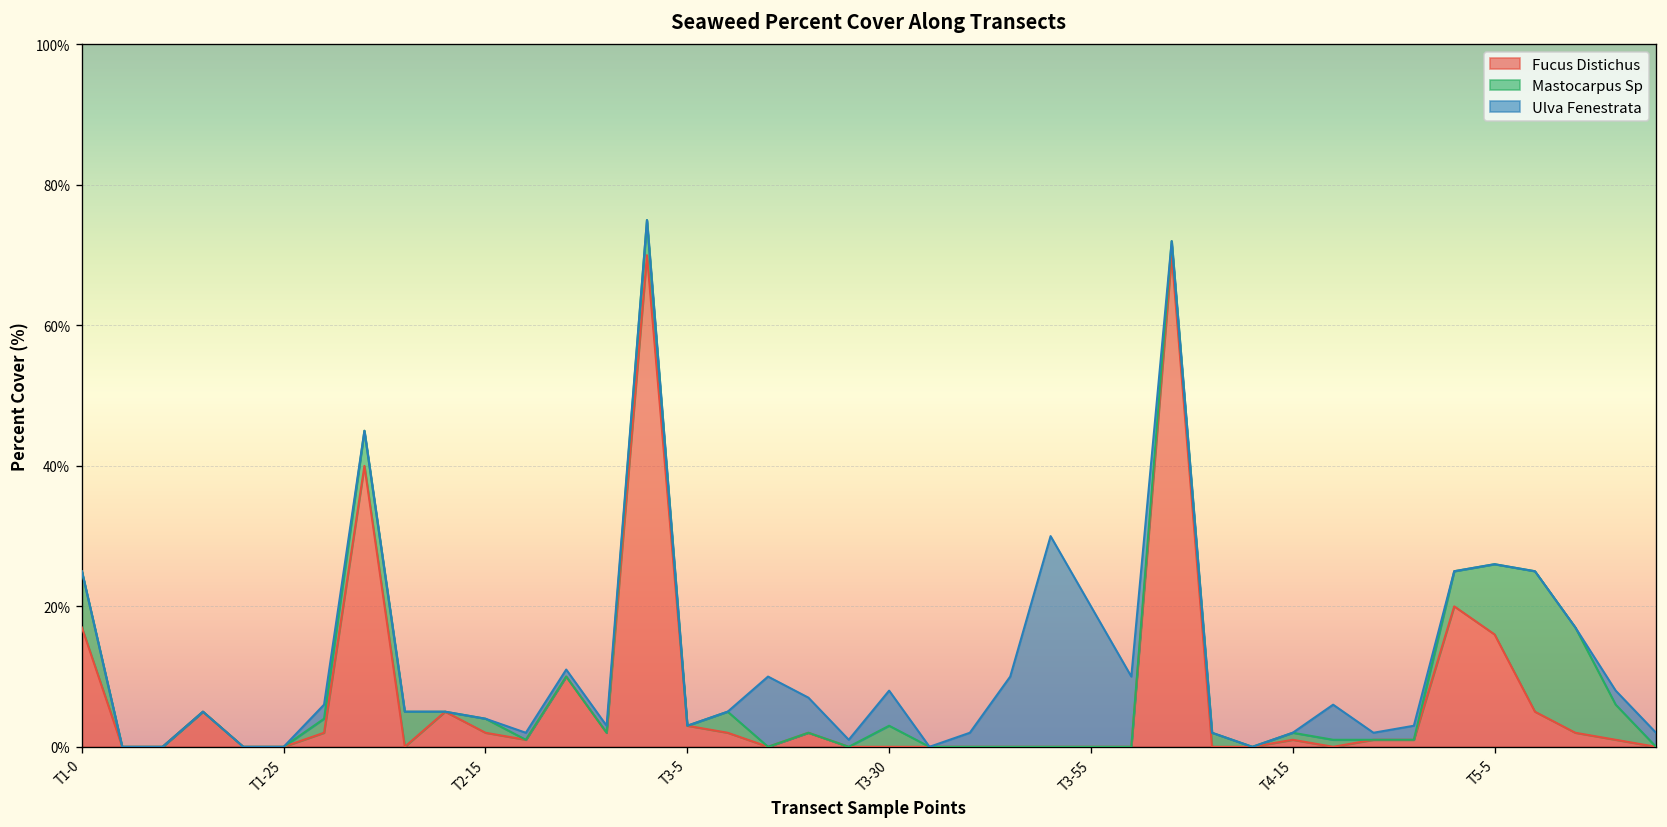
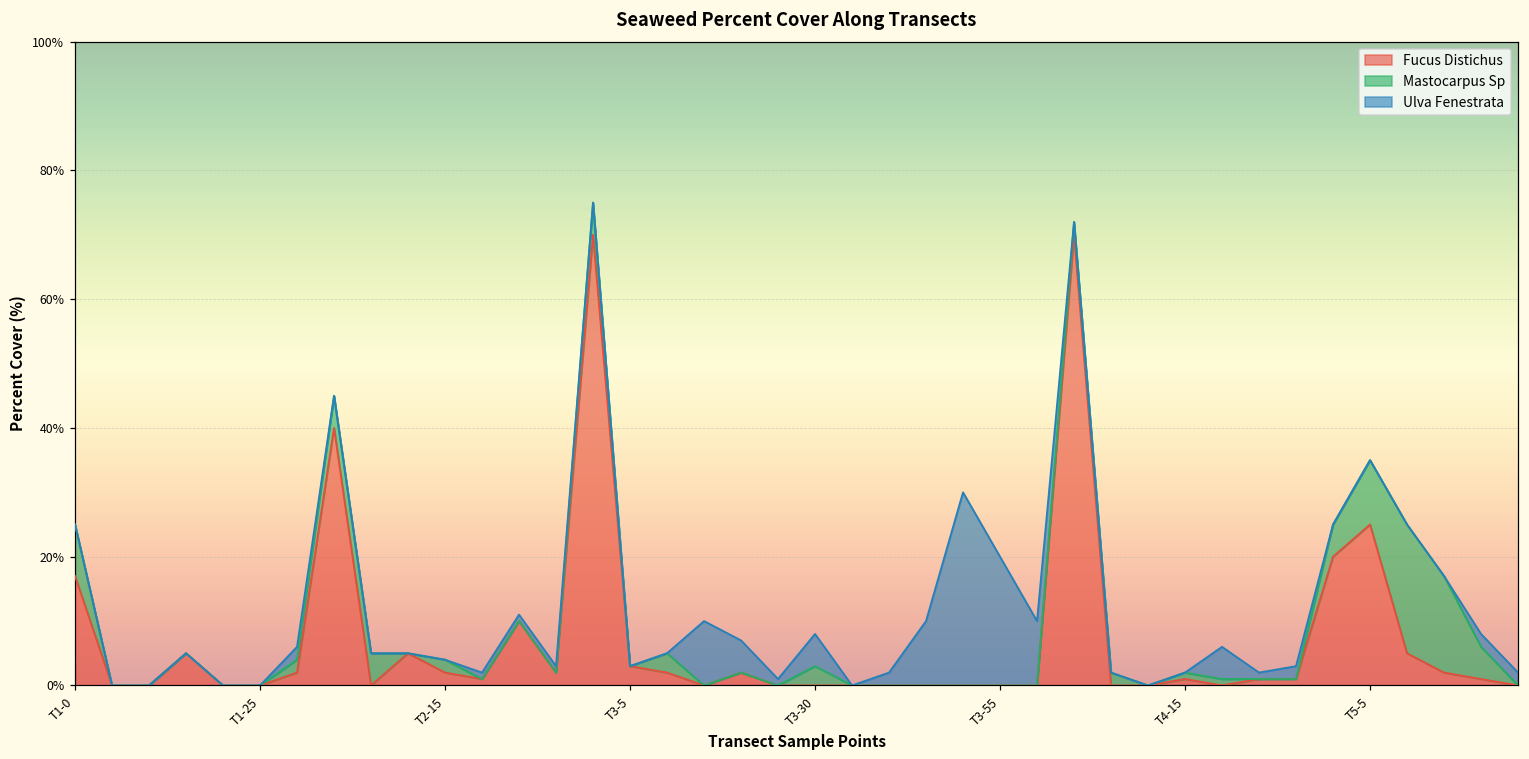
Fucus Distichus, T5-5: 16% -> 25%
